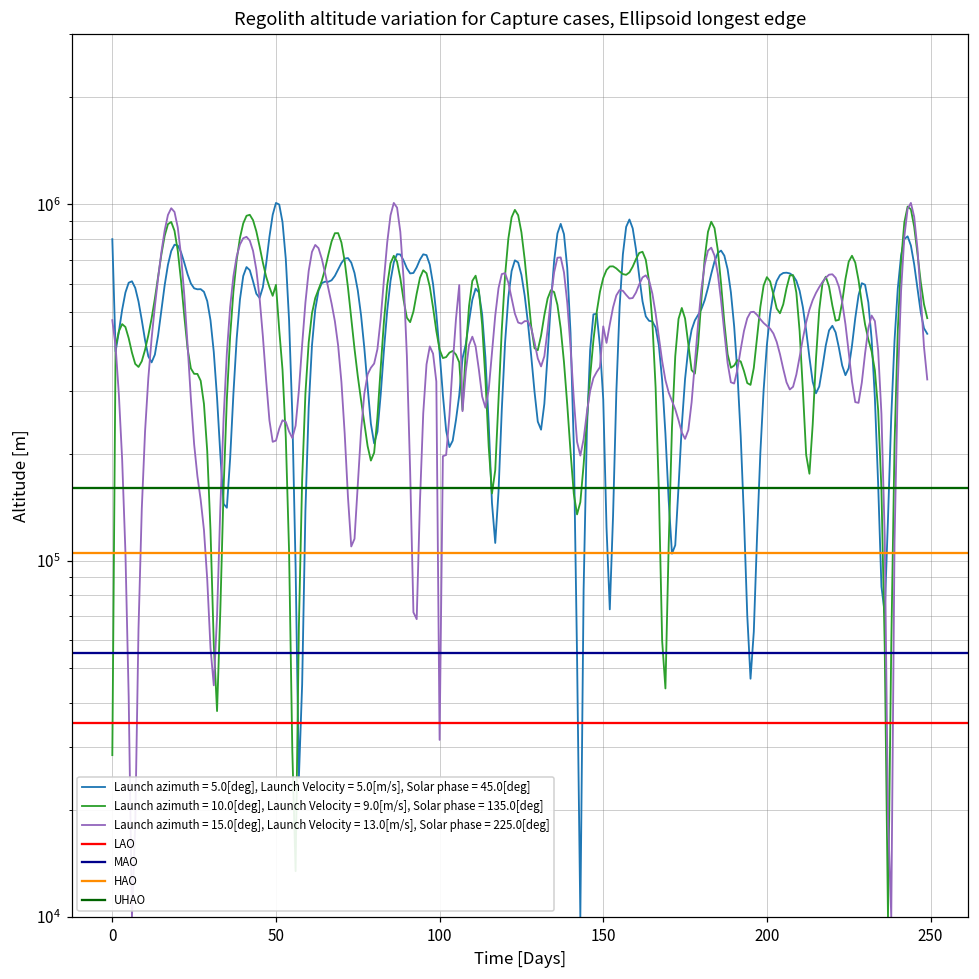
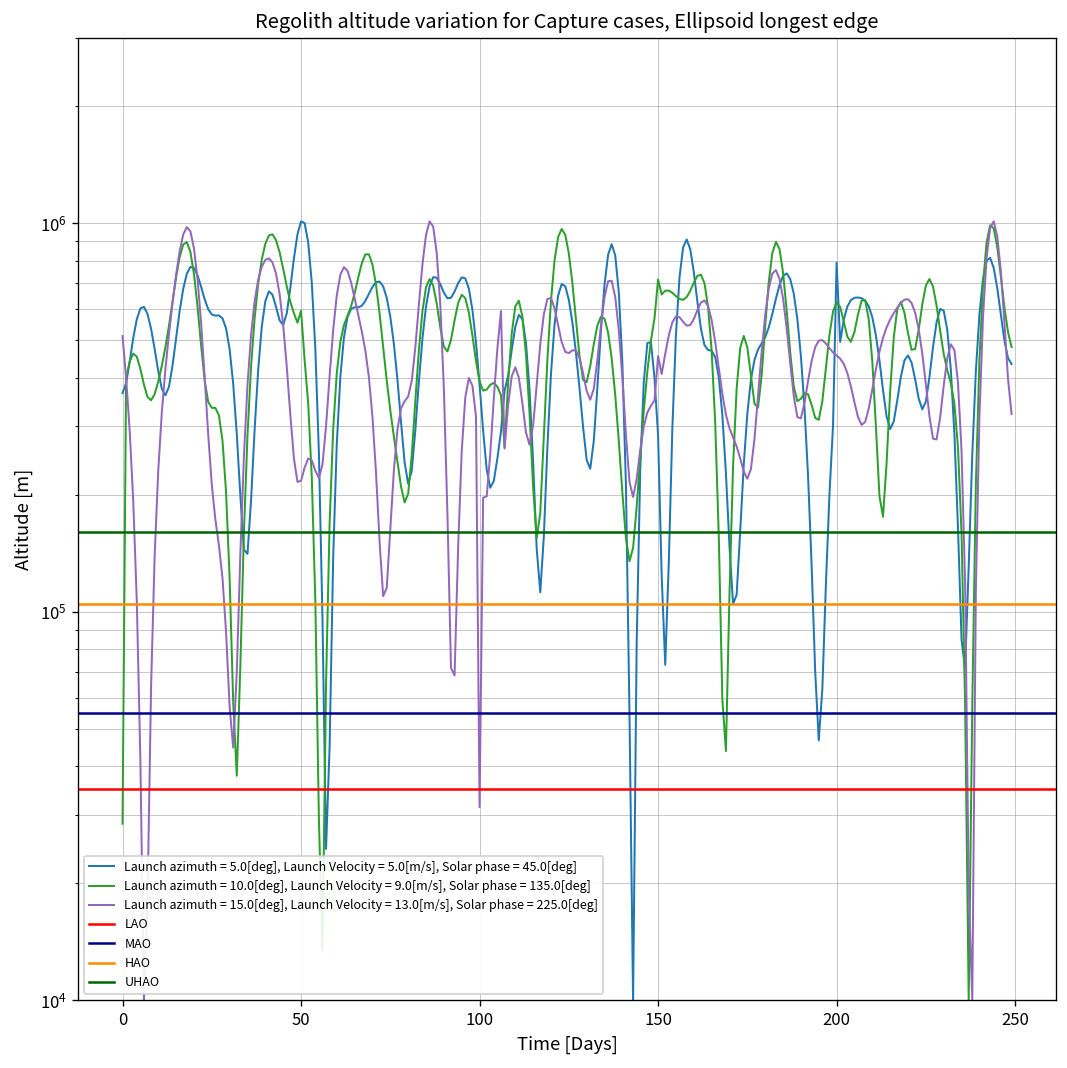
Launch azimuth = 5.0[deg], Launch Velocity = 5.0[m/s], Solar phase = 45.0[deg], 0: 800000 -> 370000
Launch azimuth = 15.0[deg], Launch Velocity = 13.0[m/s], Solar phase = 225.0[deg], 0: 470000 -> 510000
Launch azimuth = 10.0[deg], Launch Velocity = 9.0[m/s], Solar phase = 135.0[deg], 150: 620000 -> 720000
Launch azimuth = 5.0[deg], Launch Velocity = 5.0[m/s], Solar phase = 45.0[deg], 200: 400000 -> 790000
